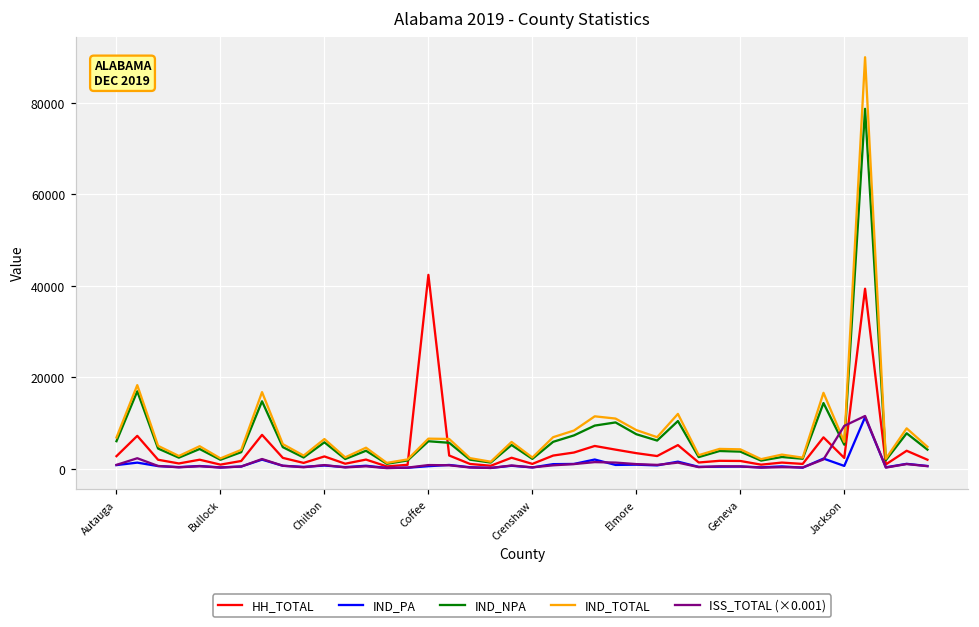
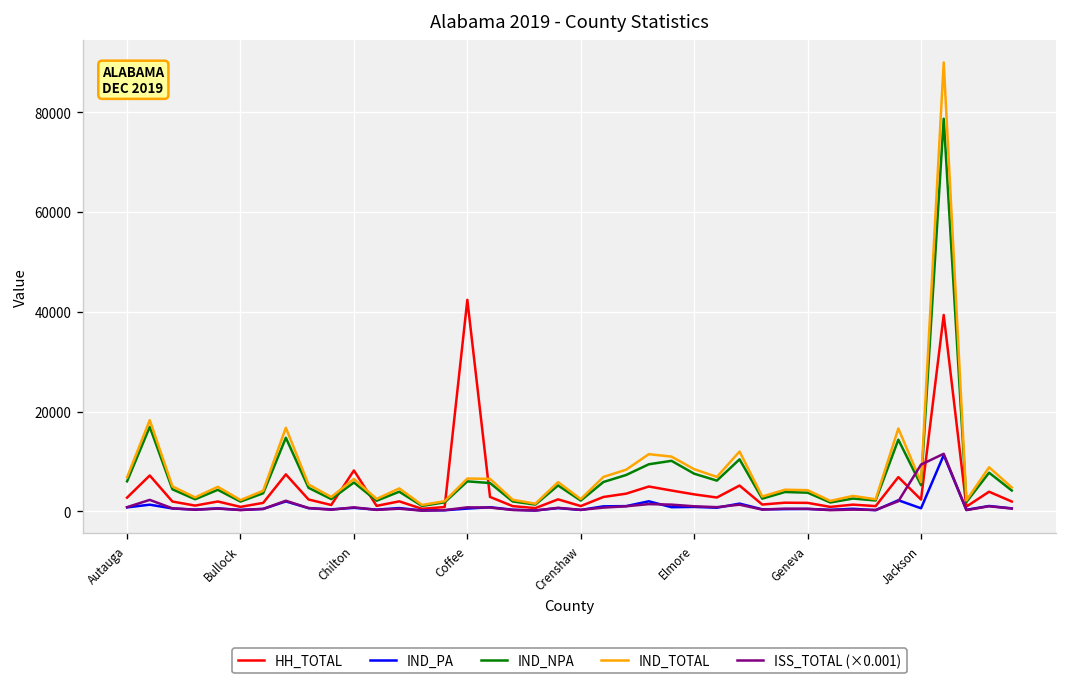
HH_TOTAL, Chilton: 3000 -> 8000
